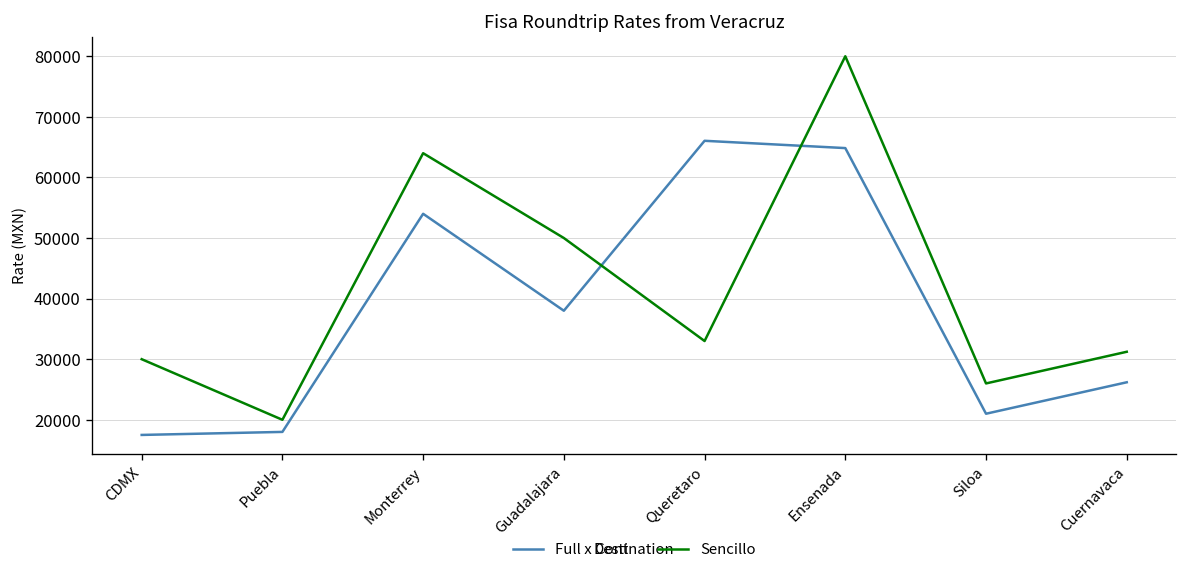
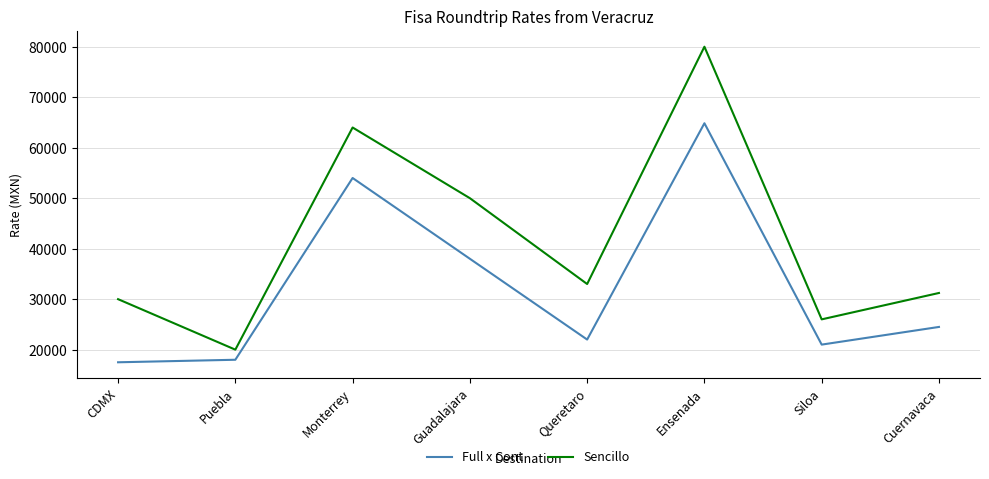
Full x Cont, Queretaro: 66000 -> 22000
Full x Cont, Cuernavaca: 26000 -> 25000
